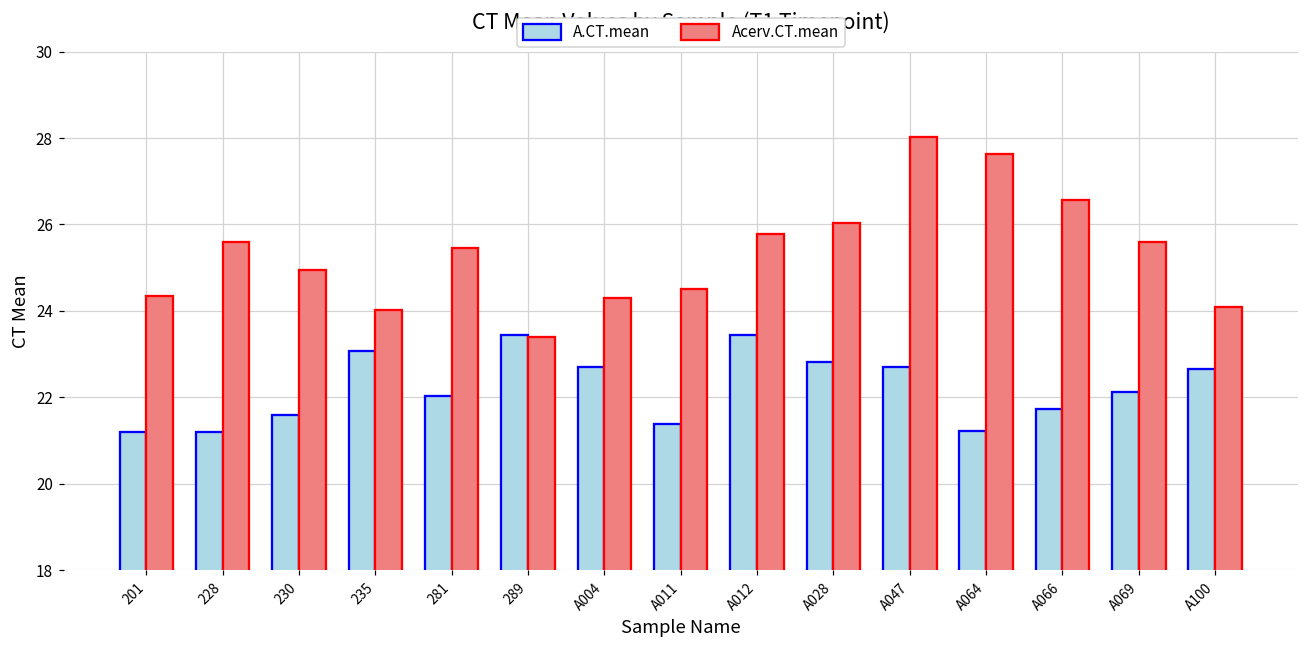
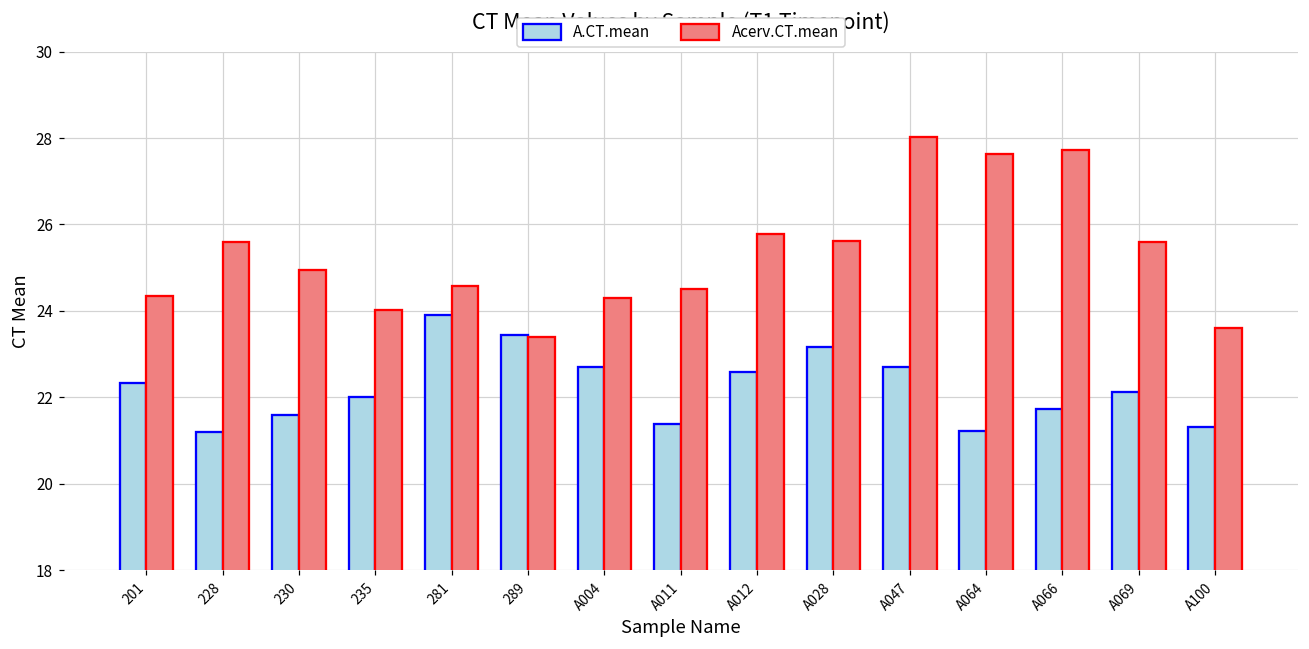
A.CT.mean, 201: 21.2 -> 22.3
A.CT.mean, 235: 23.1 -> 22.0
A.CT.mean, 281: 22.0 -> 23.9
Acerv.CT.mean, 281: 25.5 -> 24.6
A.CT.mean, A012: 23.4 -> 22.6
A.CT.mean, A028: 22.8 -> 23.2
Acerv.CT.mean, A028: 26.0 -> 25.6
Acerv.CT.mean, A066: 26.6 -> 27.7
A.CT.mean, A100: 22.6 -> 21.3
Acerv.CT.mean, A100: 24.1 -> 23.6
